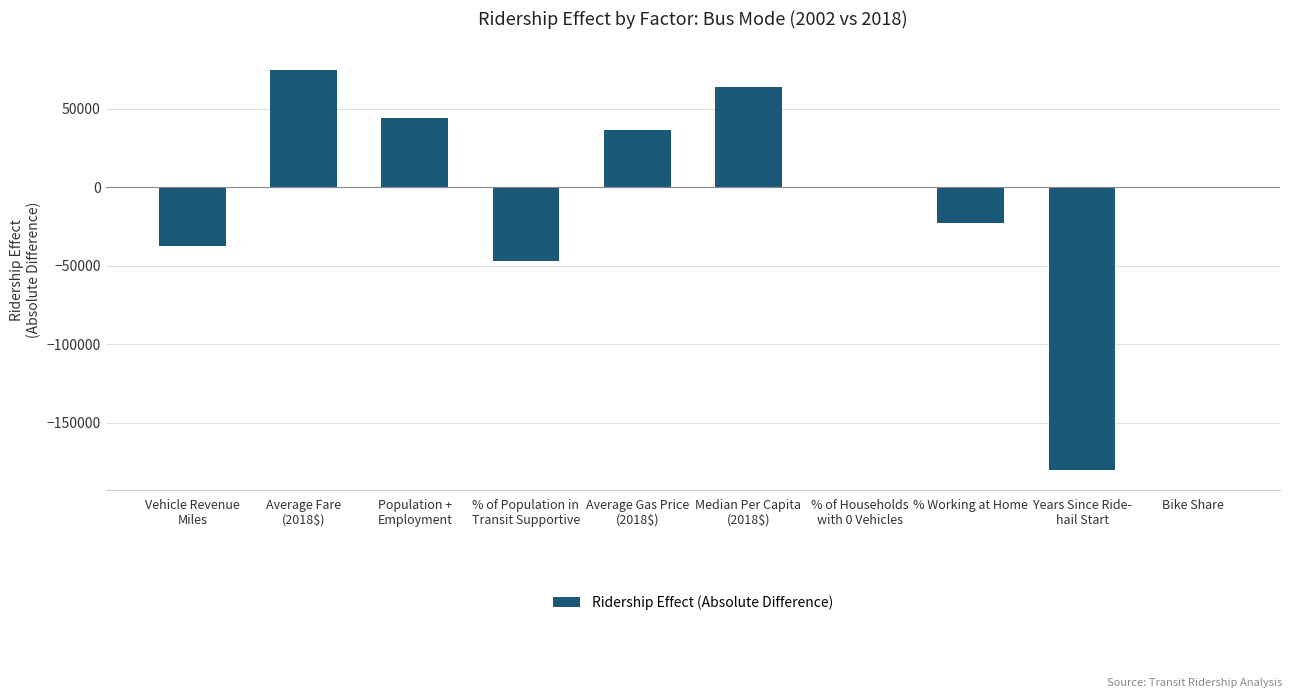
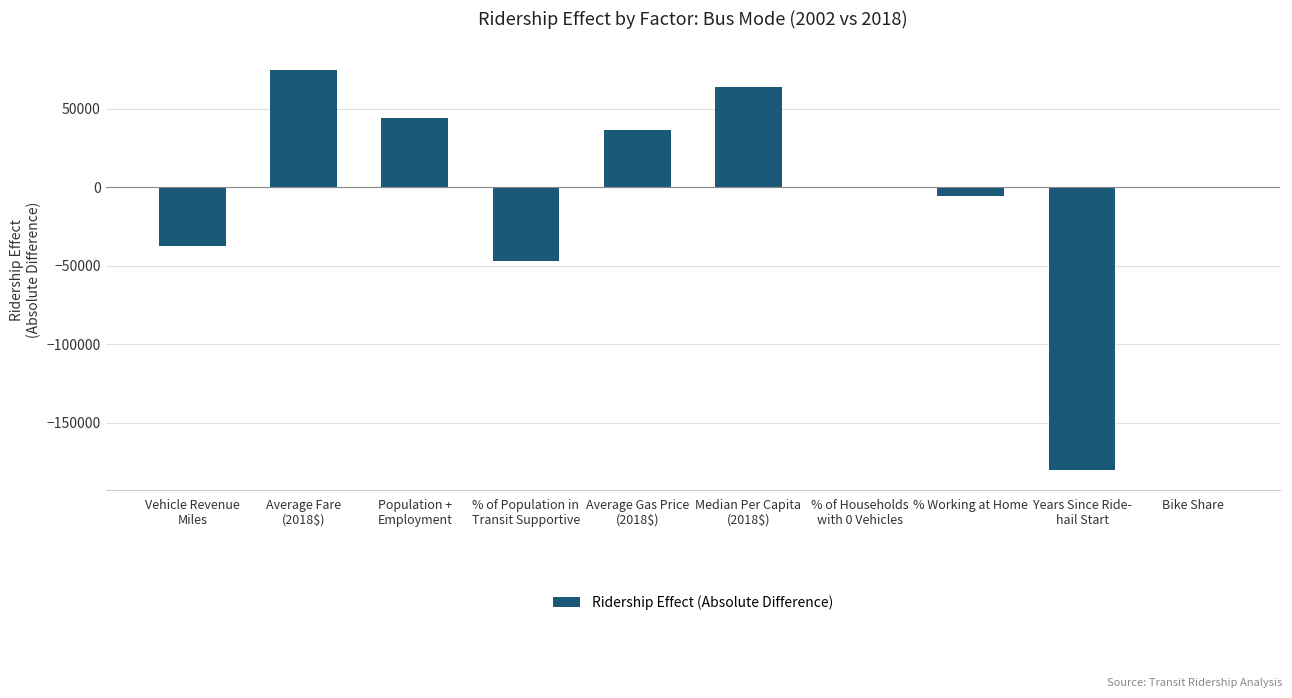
% Working at Home: -23000 -> -6000
